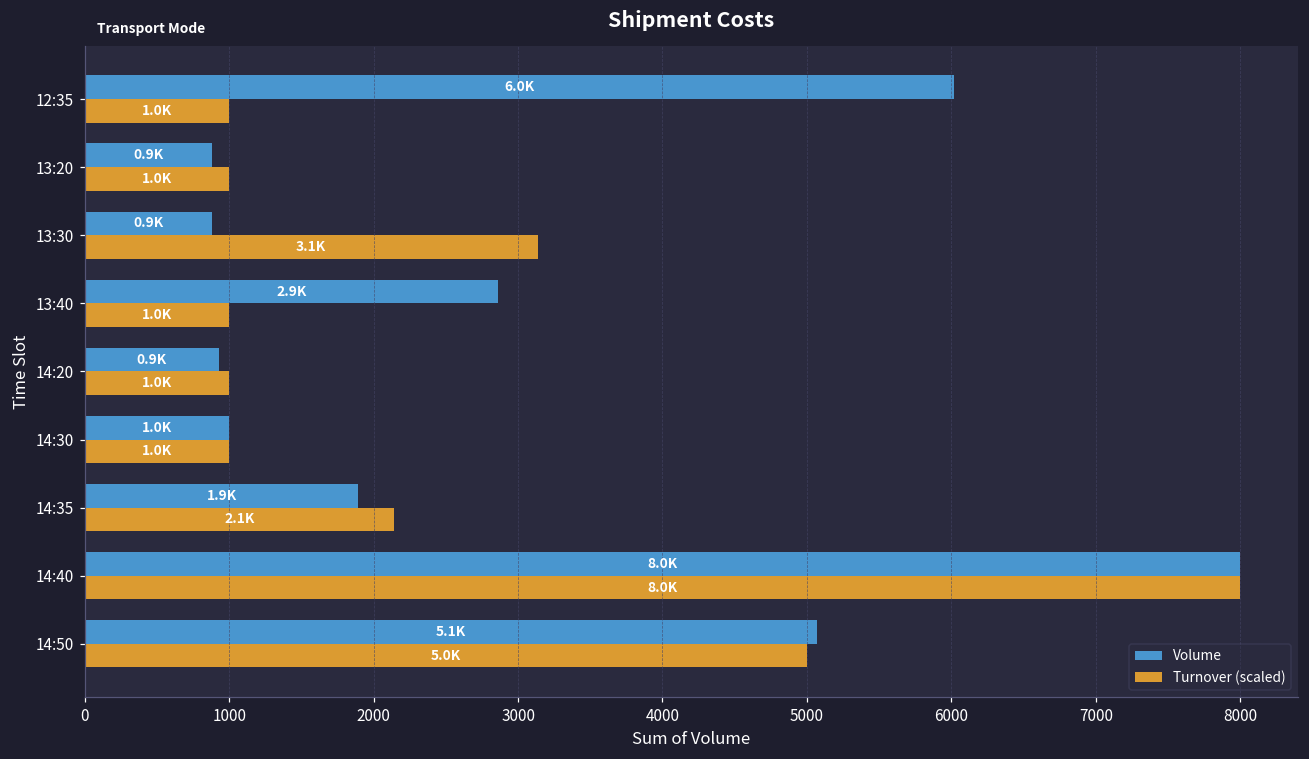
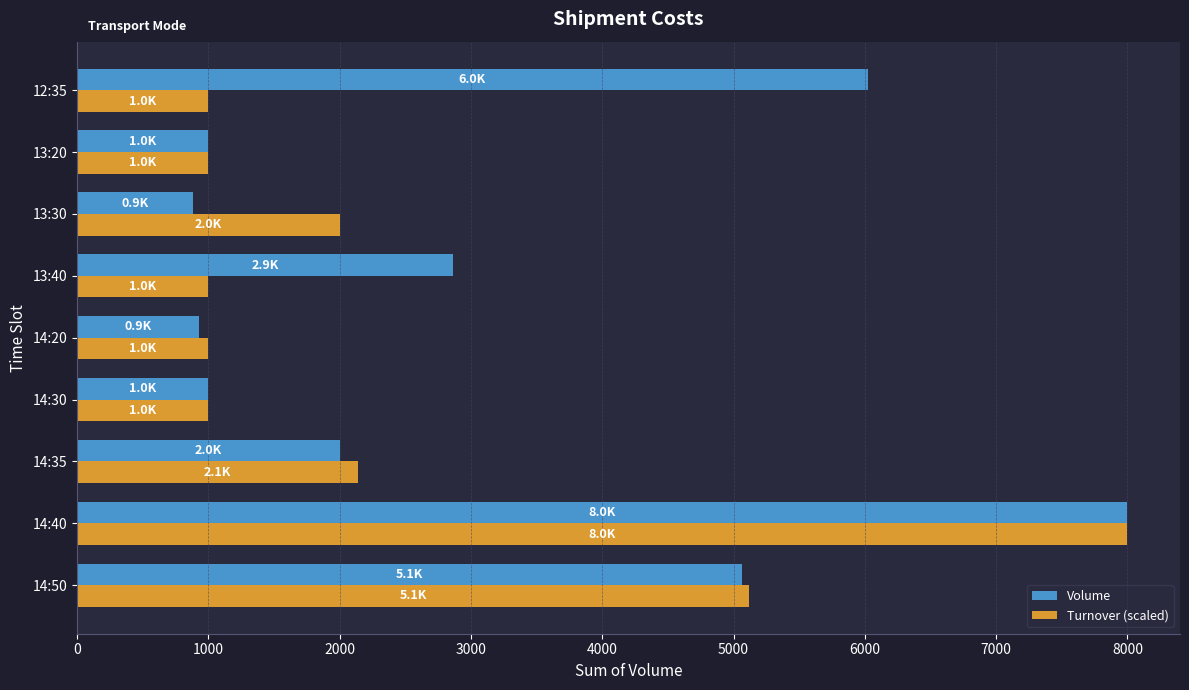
Volume, 13:20: 0.9K -> 1.0K
Turnover (scaled), 13:30: 3.1K -> 2.0K
Volume, 14:35: 1.9K -> 2.0K
Turnover (scaled), 14:50: 5.0K -> 5.1K
